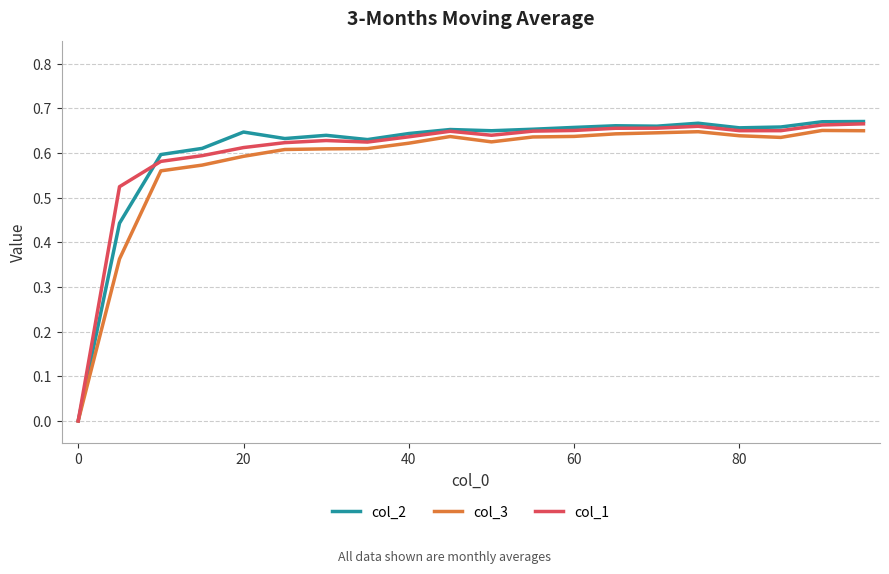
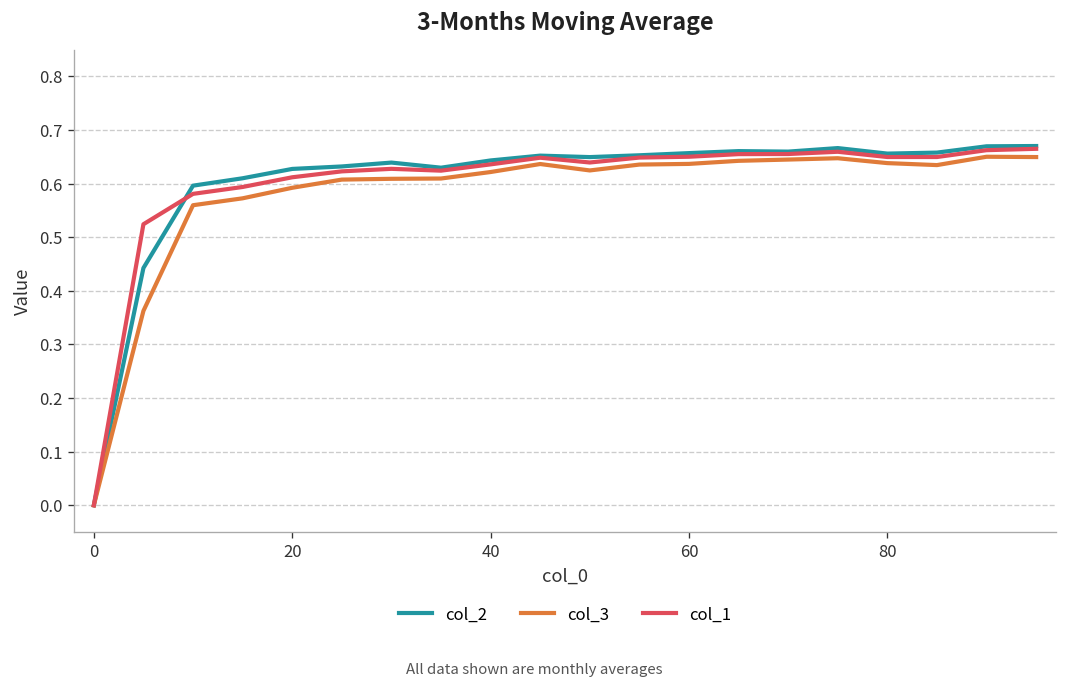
col_2, 20: 0.65 -> 0.63
